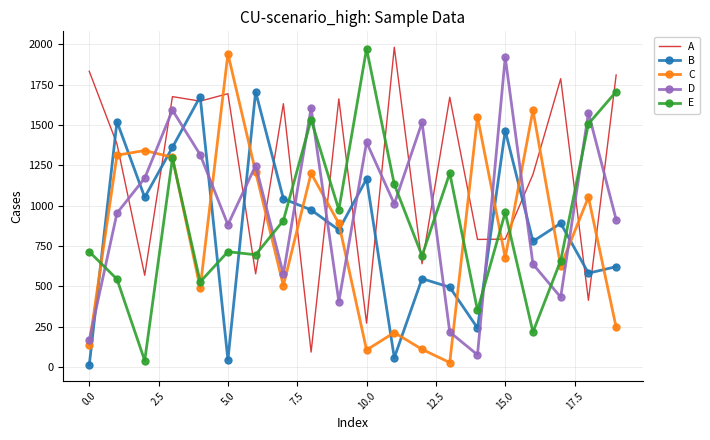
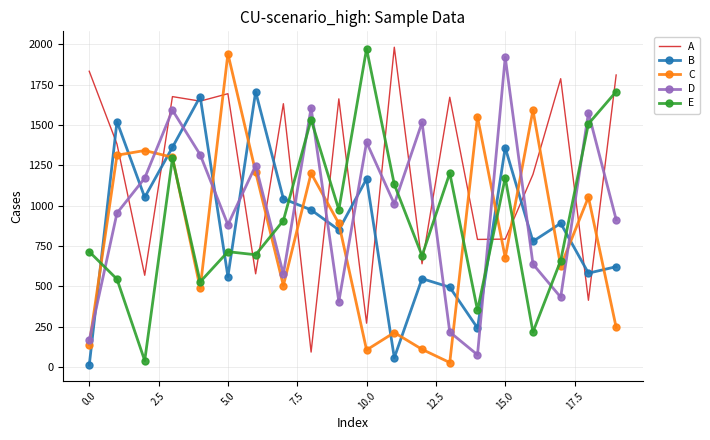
B, 5.0: 40 -> 560
B, 15.0: 1460 -> 1360
E, 15.0: 960 -> 1170
